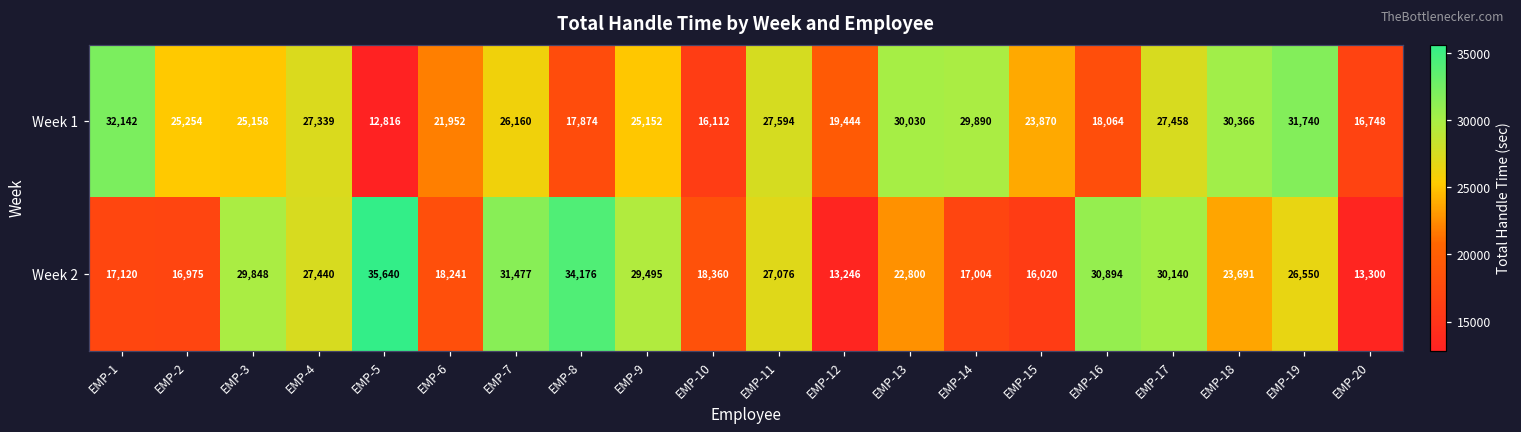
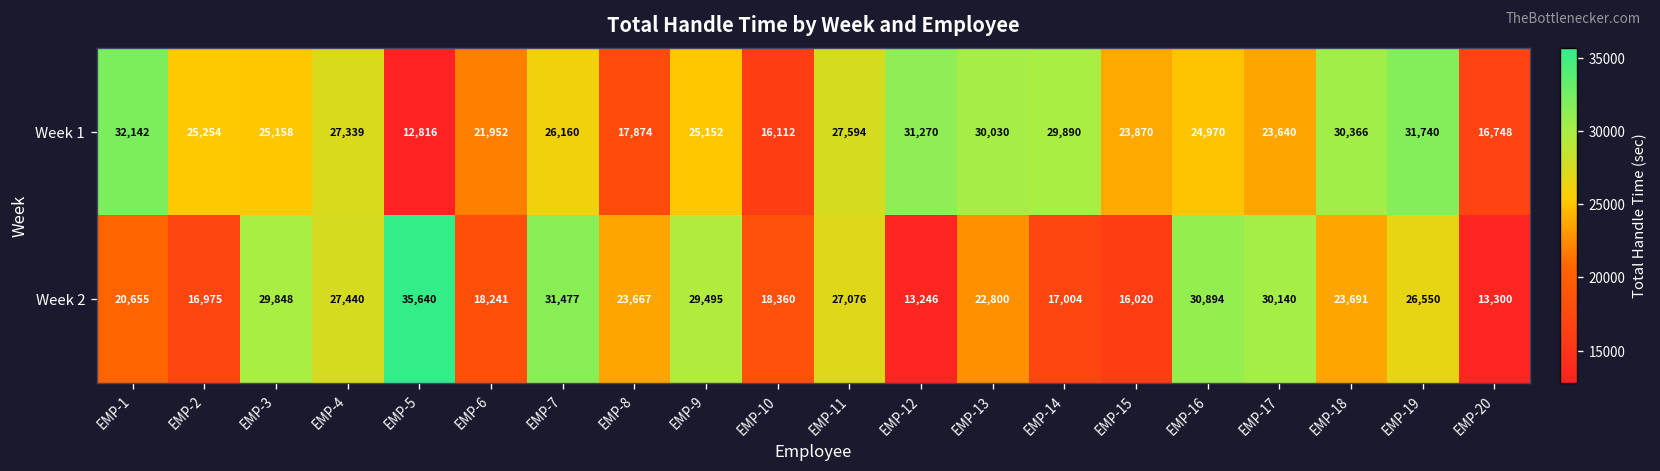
Week 1, EMP-12: 19,444 -> 31,270
Week 1, EMP-16: 18,064 -> 24,970
Week 1, EMP-17: 27,458 -> 23,640
Week 2, EMP-1: 17,120 -> 20,655
Week 2, EMP-8: 34,176 -> 23,667
